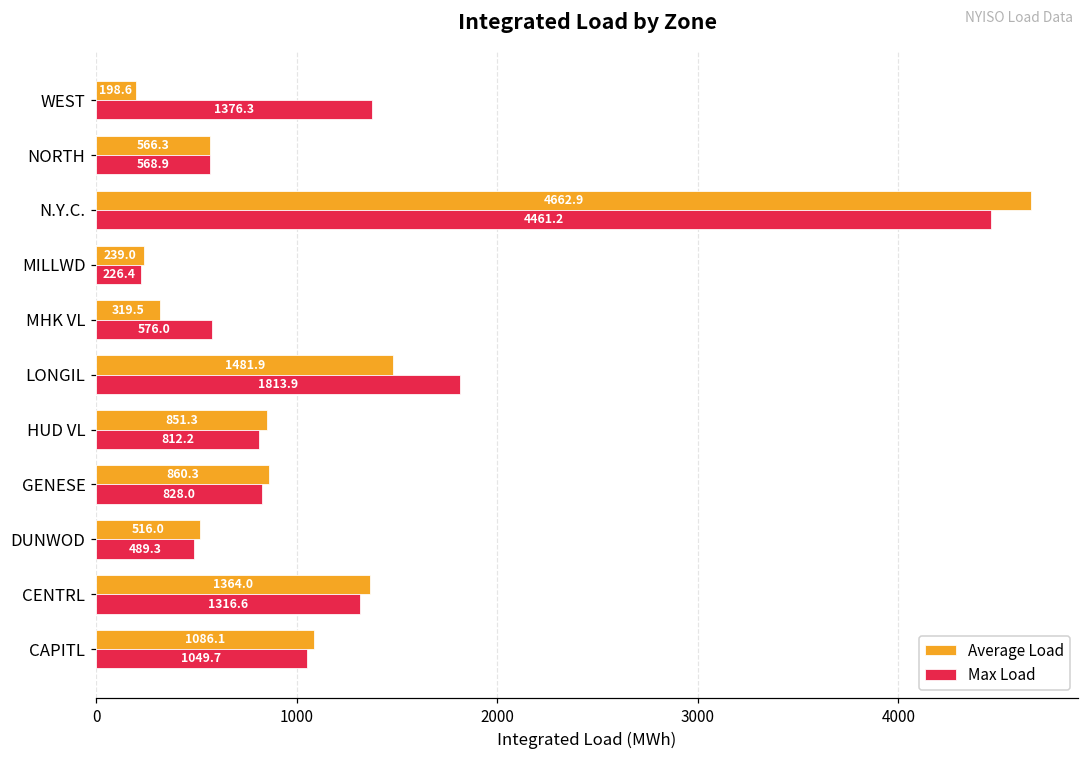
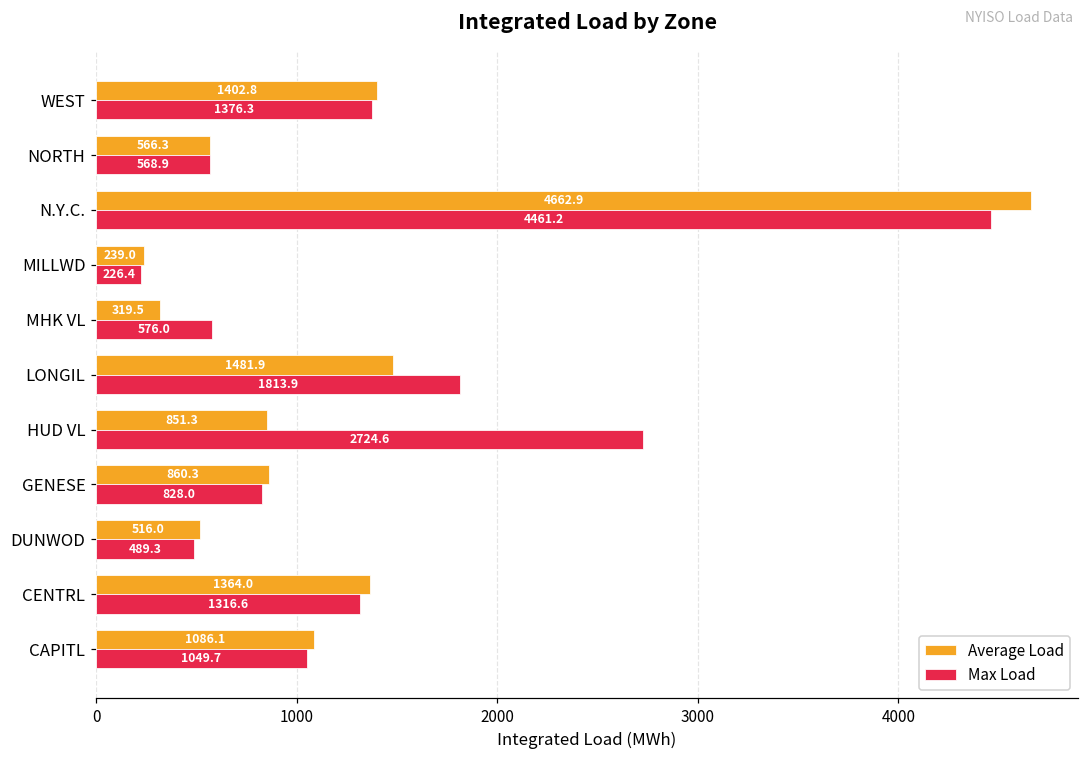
Average Load, WEST: 198.6 -> 1402.8
Max Load, HUD VL: 812.2 -> 2724.6
